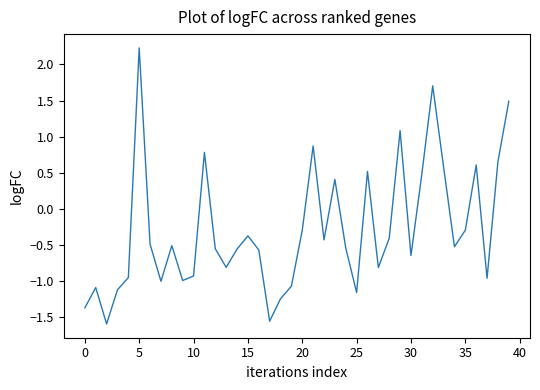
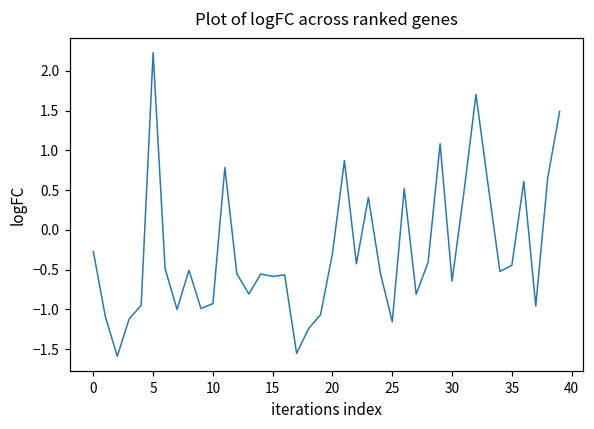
0: -1.4 -> -0.3
15: -0.4 -> -0.6
35: -0.3 -> -0.4
